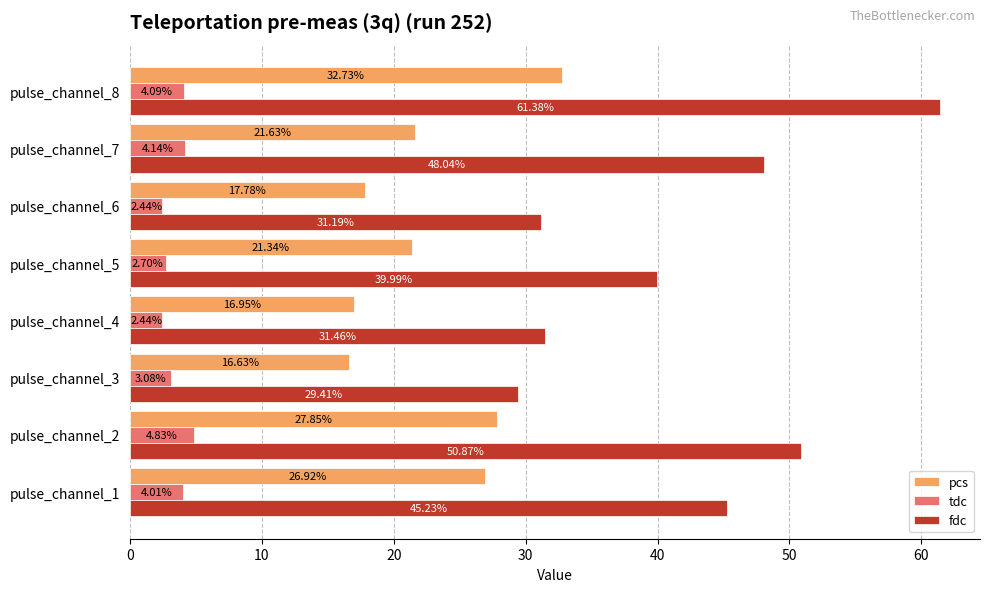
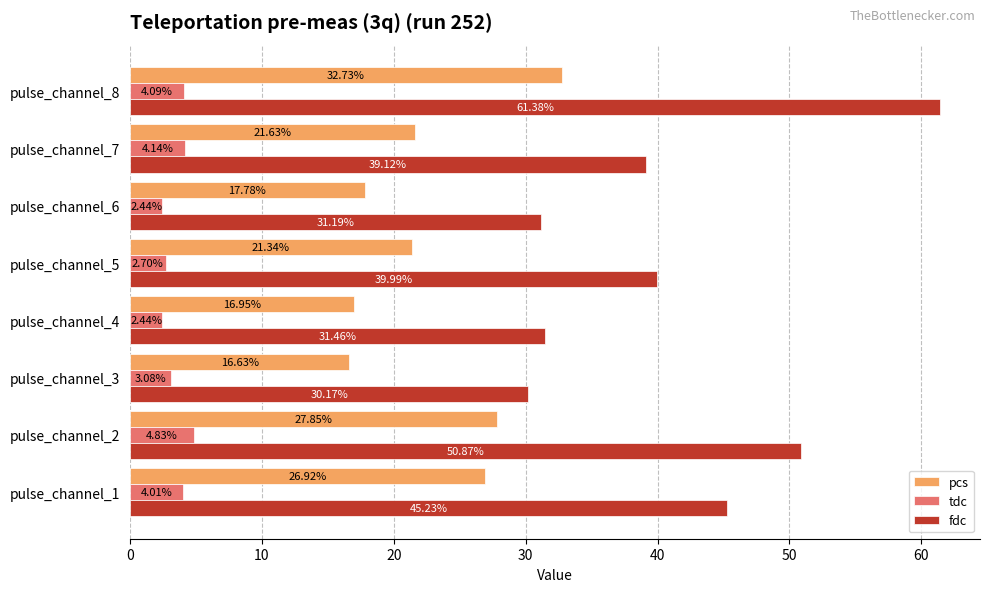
fdc, pulse_channel_7: 48.04% -> 39.12%
fdc, pulse_channel_3: 29.41% -> 30.17%
